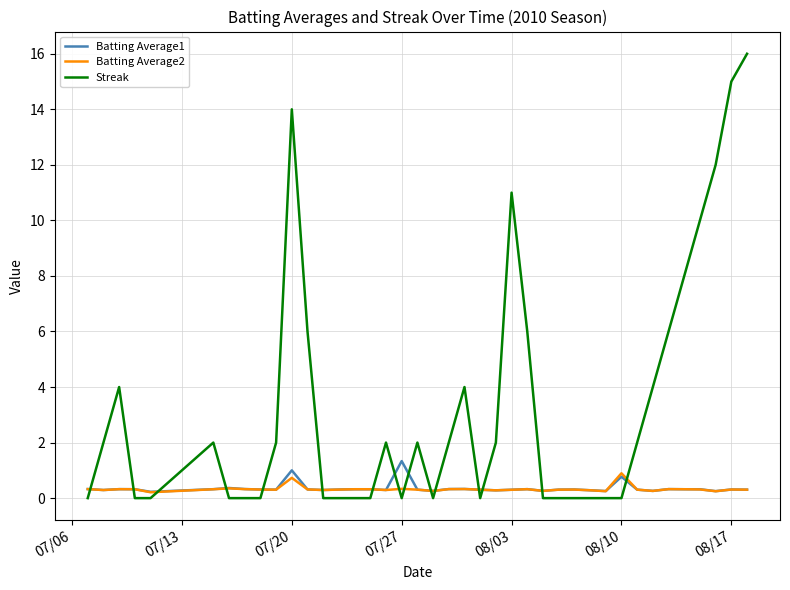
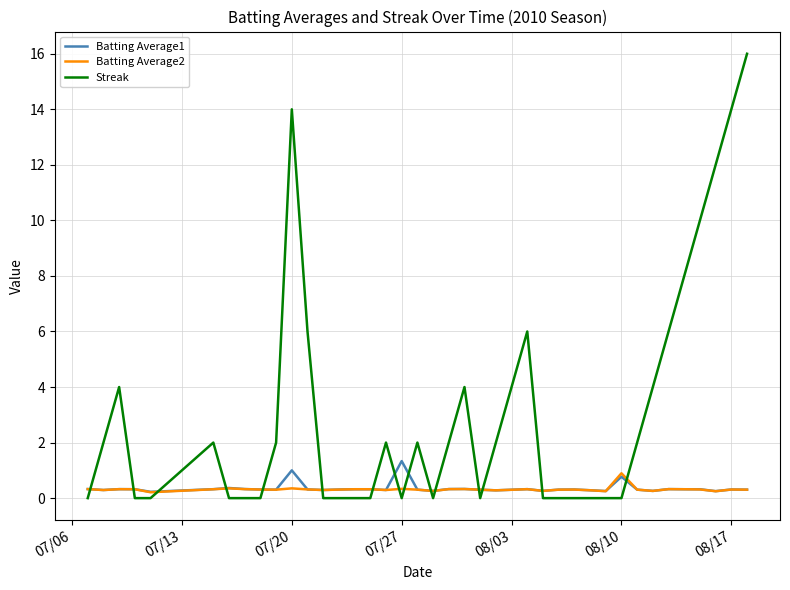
Batting Average2, 07/20: 0.7 -> 0.4
Streak, 08/03: 11 -> 4
Streak, 08/17: 15 -> 14
